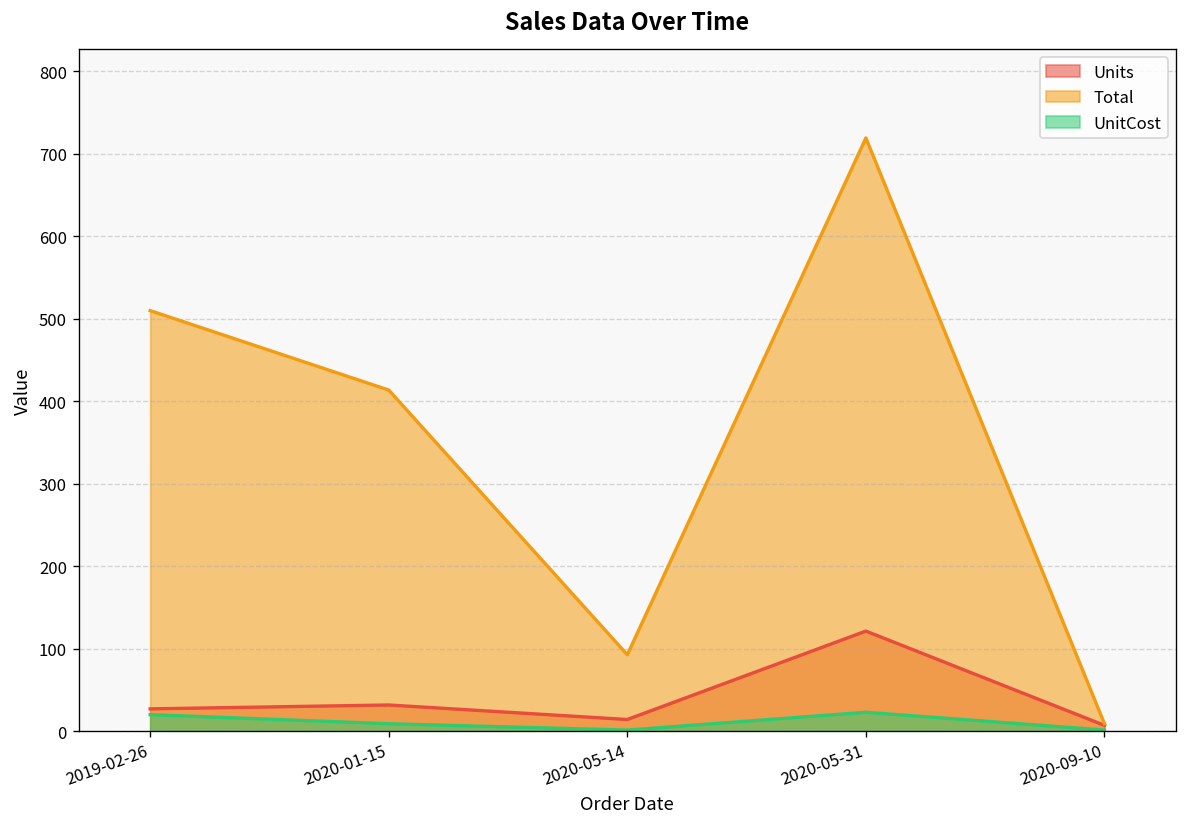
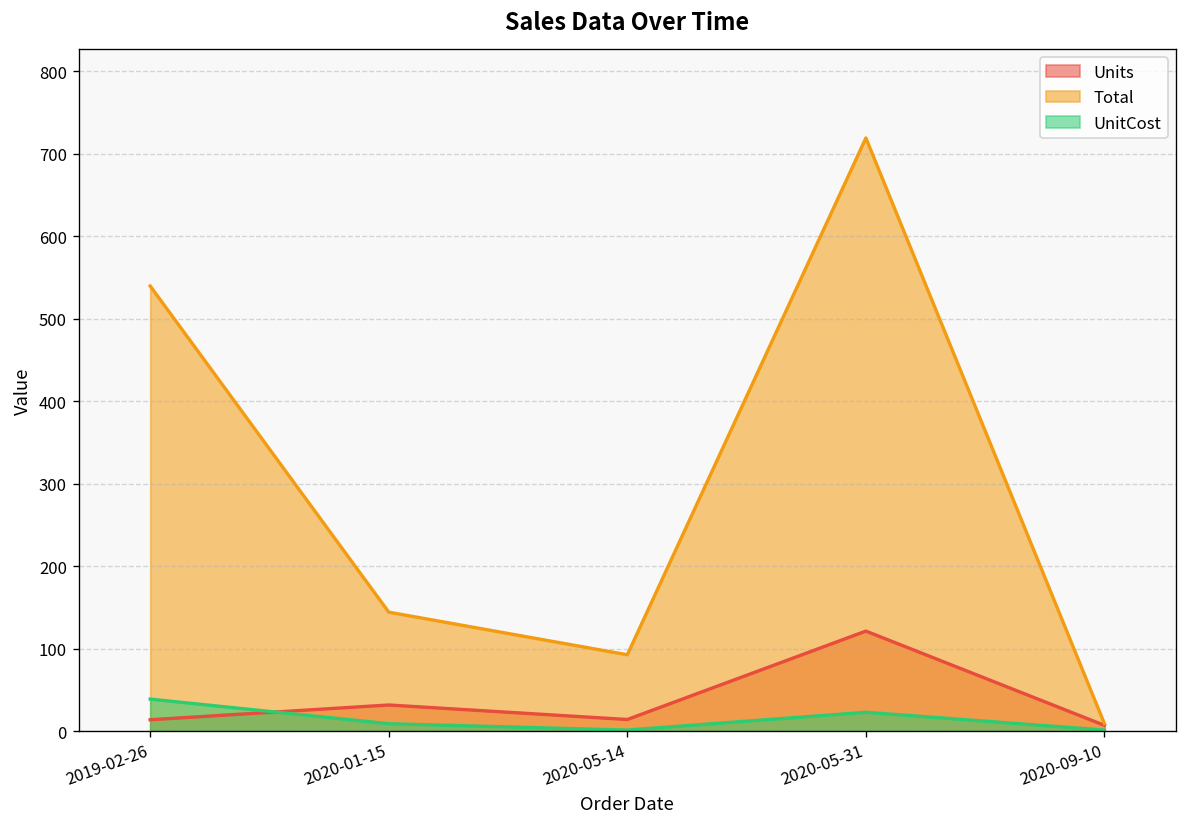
Units, 2019-02-26: 30 -> 10
Total, 2019-02-26: 510 -> 540
UnitCost, 2019-02-26: 20 -> 40
Total, 2020-01-15: 410 -> 140
